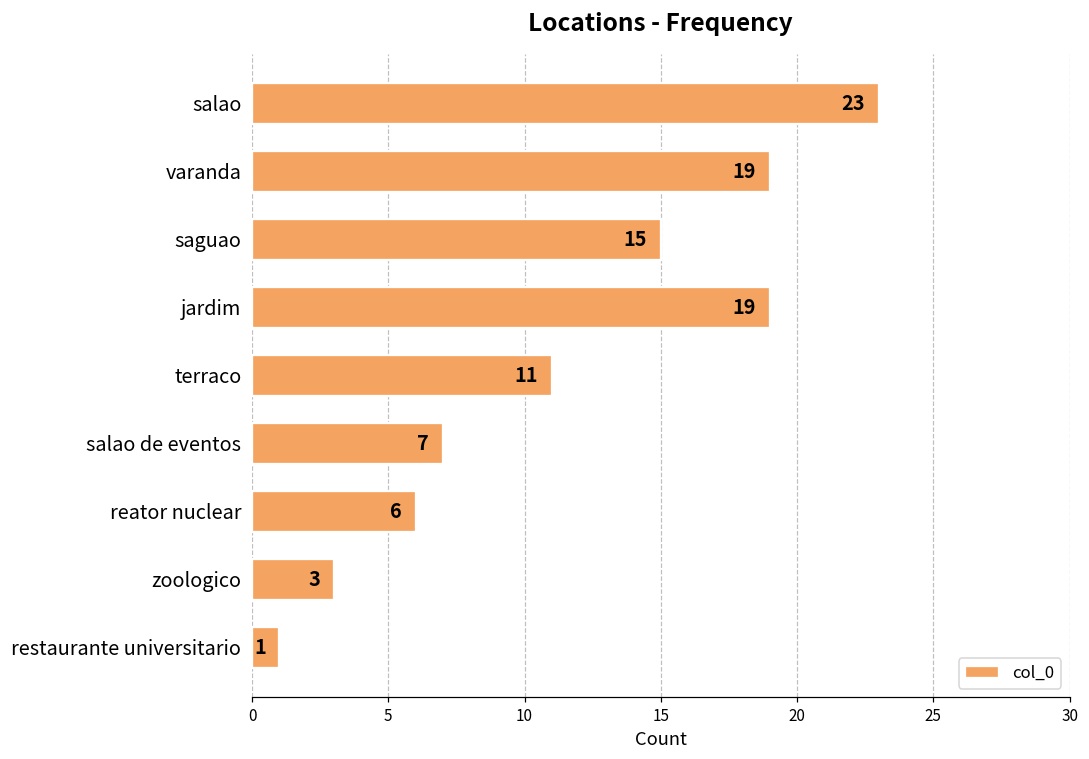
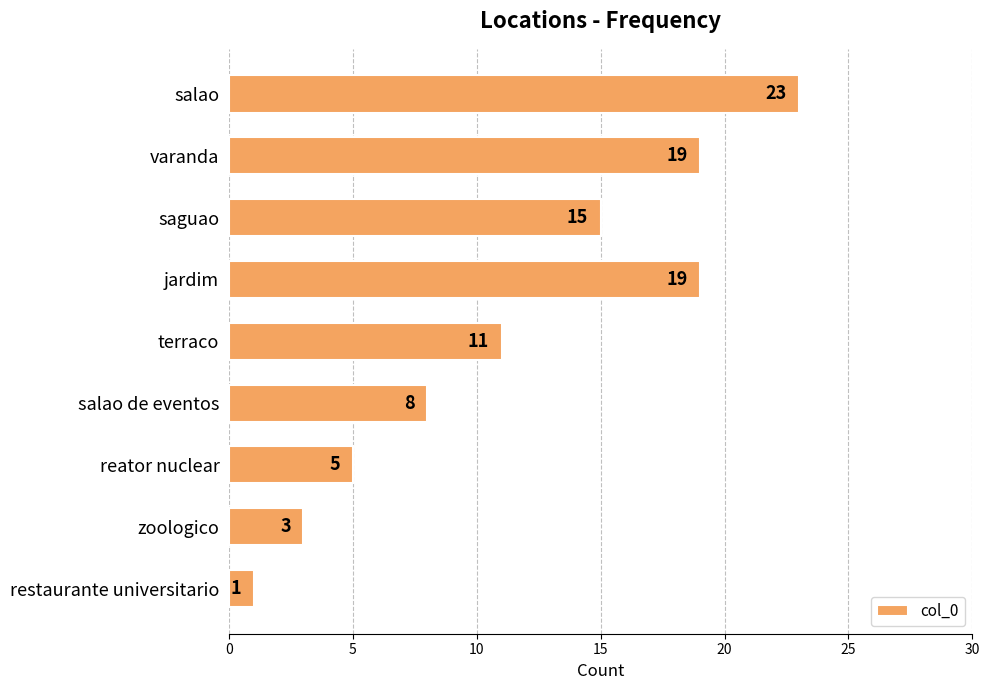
salao de eventos: 7 -> 8
reator nuclear: 6 -> 5
